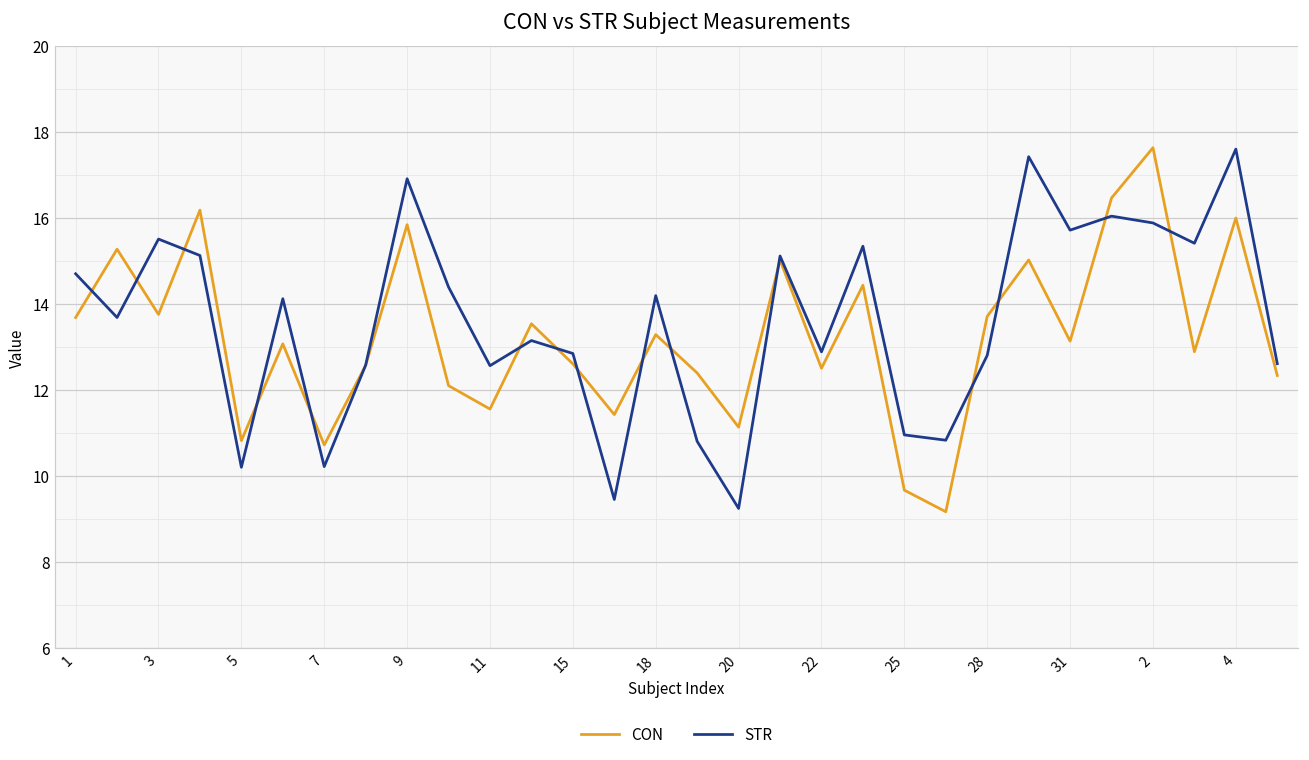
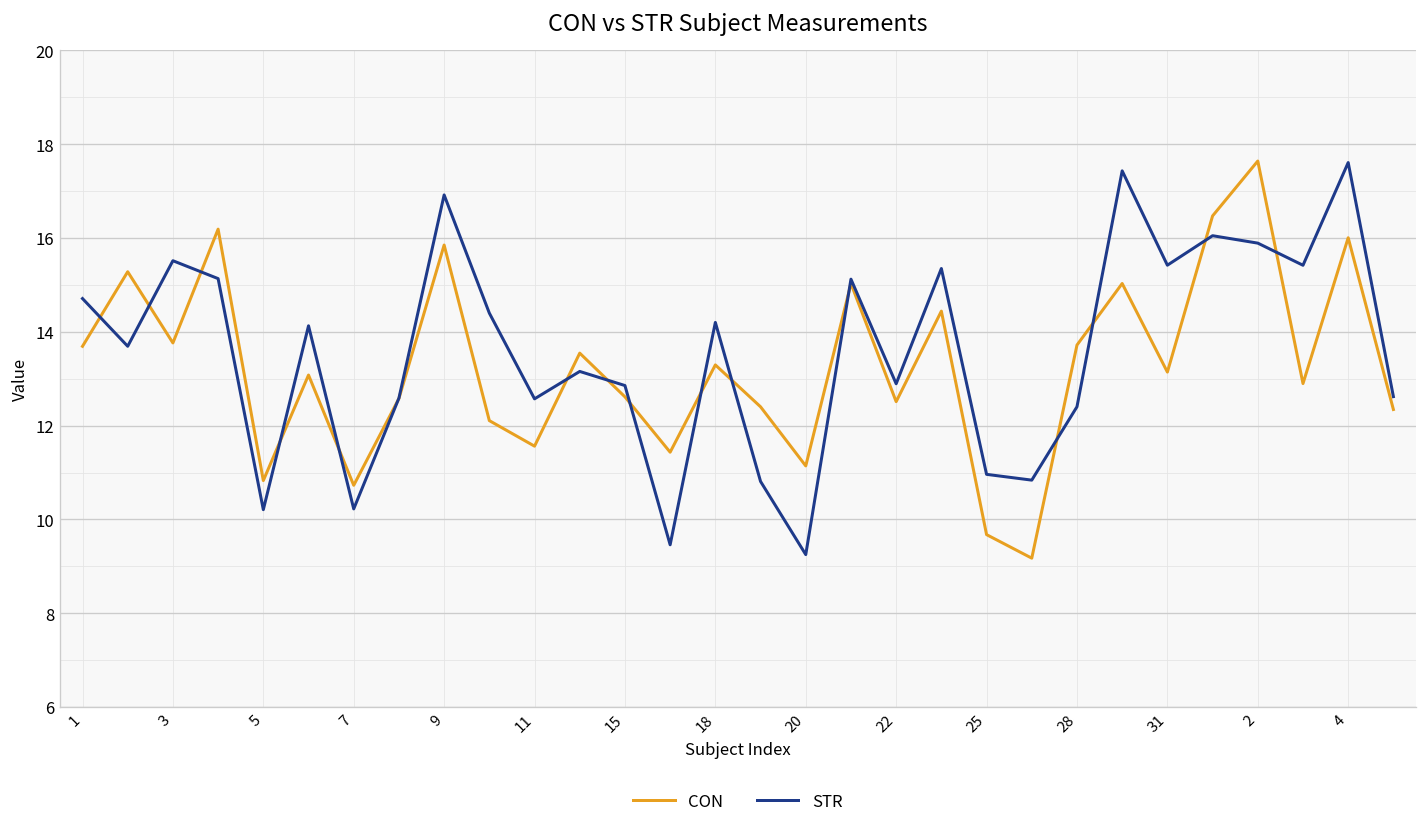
STR, 28: 12.8 -> 12.4
STR, 31: 15.7 -> 15.4
